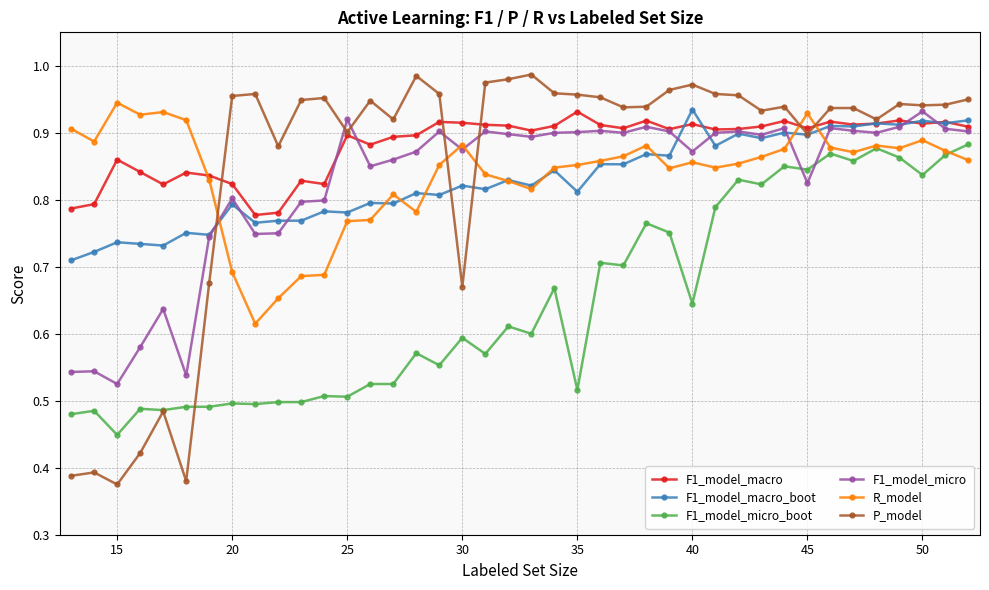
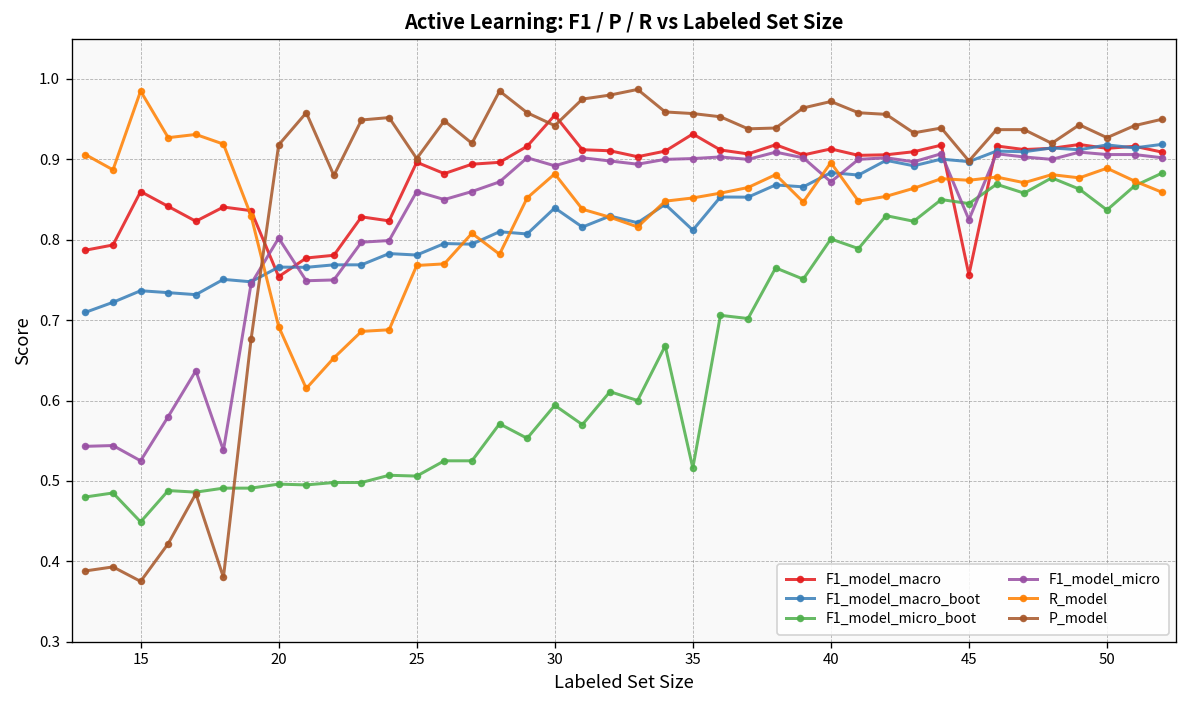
R_model, 15: 0.95 -> 0.99
F1_model_macro, 20: 0.82 -> 0.75
F1_model_macro_boot, 20: 0.79 -> 0.77
P_model, 20: 0.96 -> 0.92
F1_model_micro, 25: 0.92 -> 0.86
F1_model_macro, 30: 0.92 -> 0.96
F1_model_macro_boot, 30: 0.82 -> 0.84
F1_model_micro, 30: 0.88 -> 0.89
P_model, 30: 0.67 -> 0.94
F1_model_macro_boot, 40: 0.93 -> 0.88
F1_model_micro_boot, 40: 0.65 -> 0.80
R_model, 40: 0.86 -> 0.90
F1_model_macro, 45: 0.91 -> 0.76
R_model, 45: 0.93 -> 0.87
F1_model_micro, 50: 0.93 -> 0.91
P_model, 50: 0.94 -> 0.93
